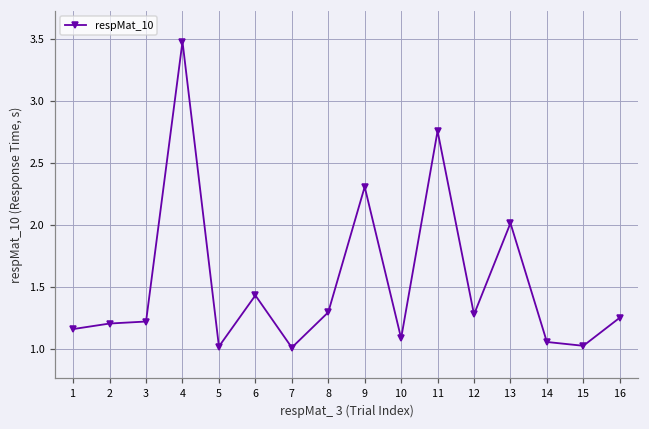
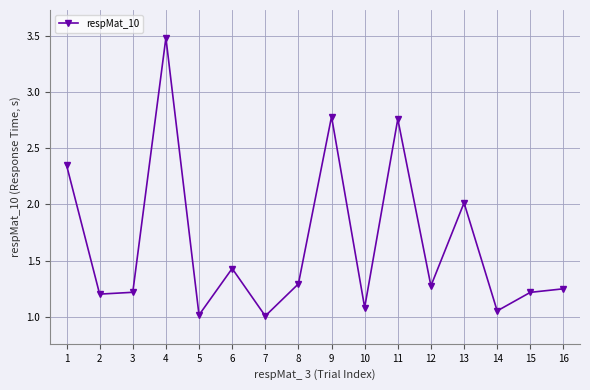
1: 1.16 -> 2.35
9: 2.31 -> 2.78
15: 1.02 -> 1.22
